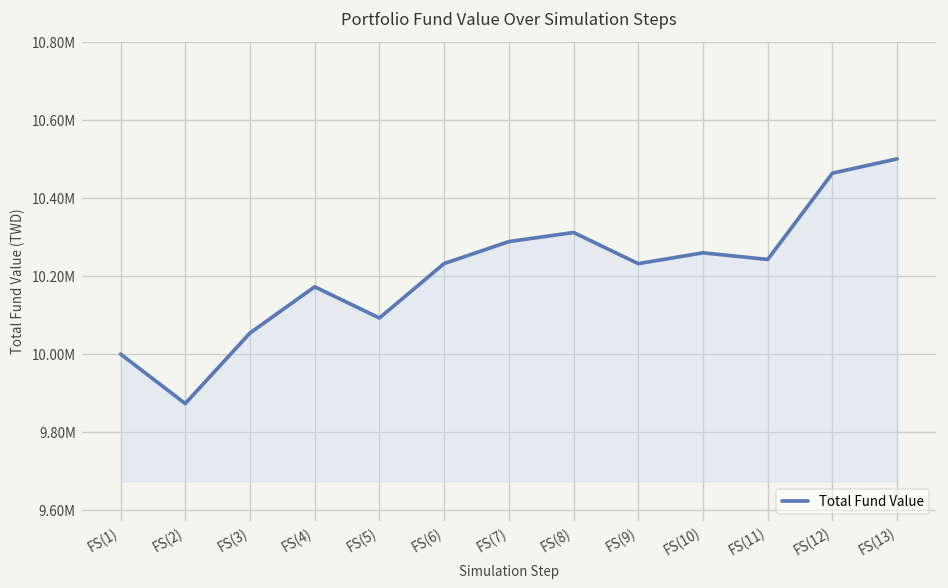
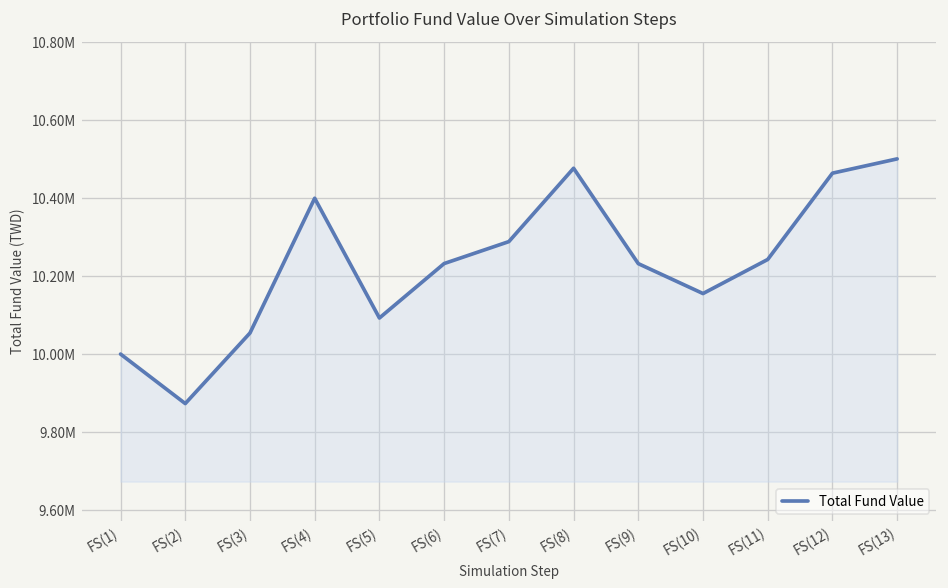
FS(4): 10170000 -> 10400000
FS(8): 10310000 -> 10480000
FS(10): 10260000 -> 10160000
